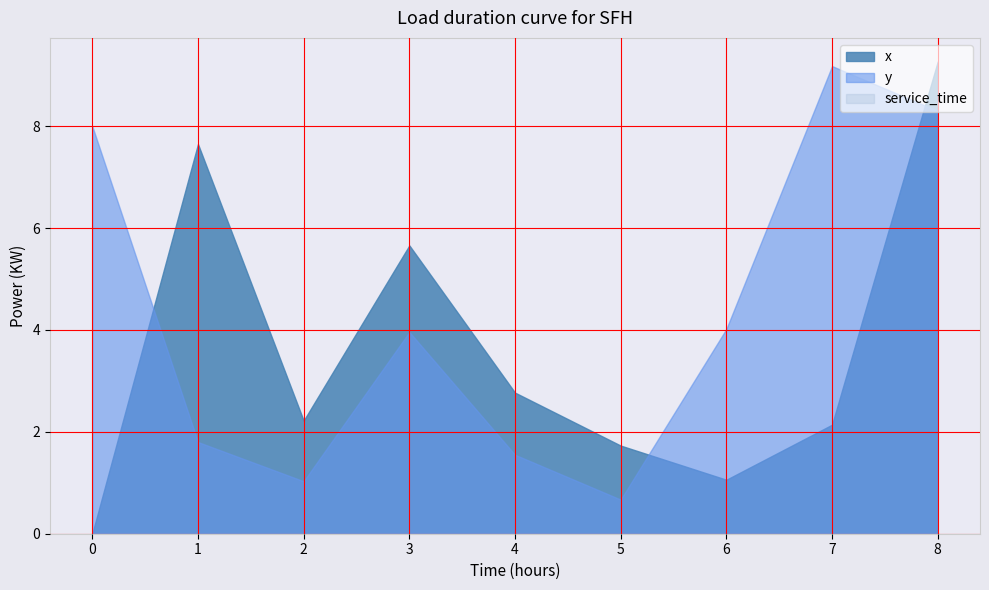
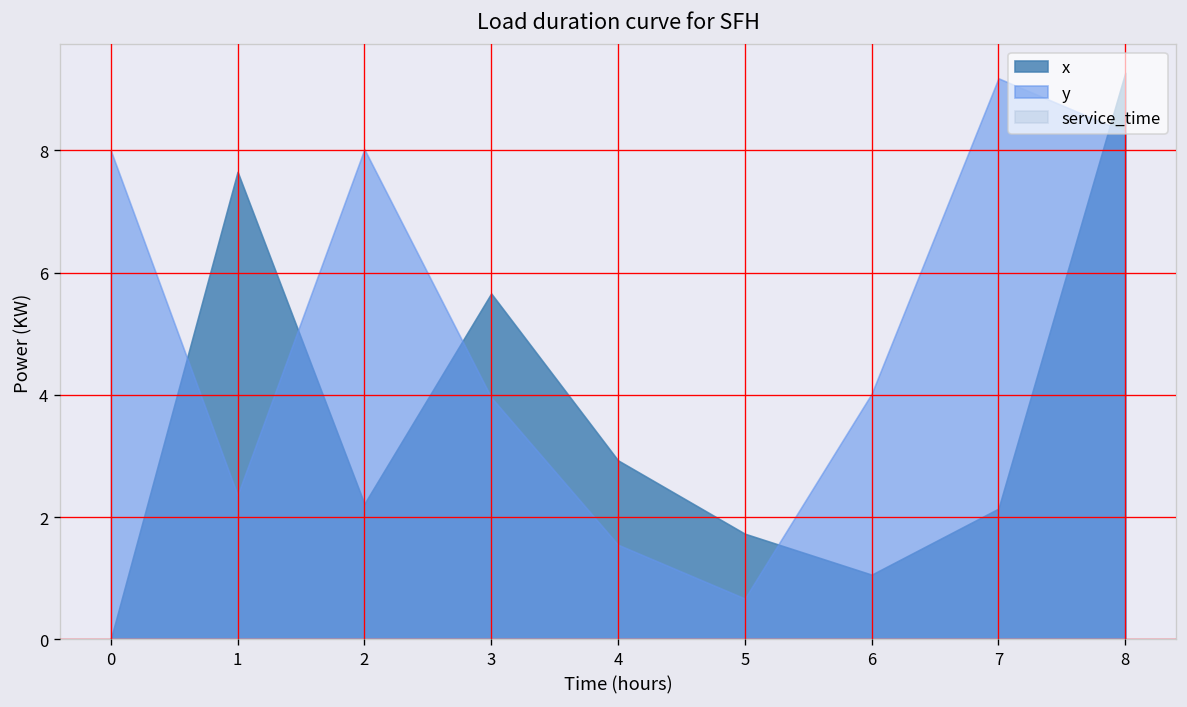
y, 1: 1.8 -> 2.4
y, 2: 1.0 -> 8.0
x, 4: 2.8 -> 2.9
